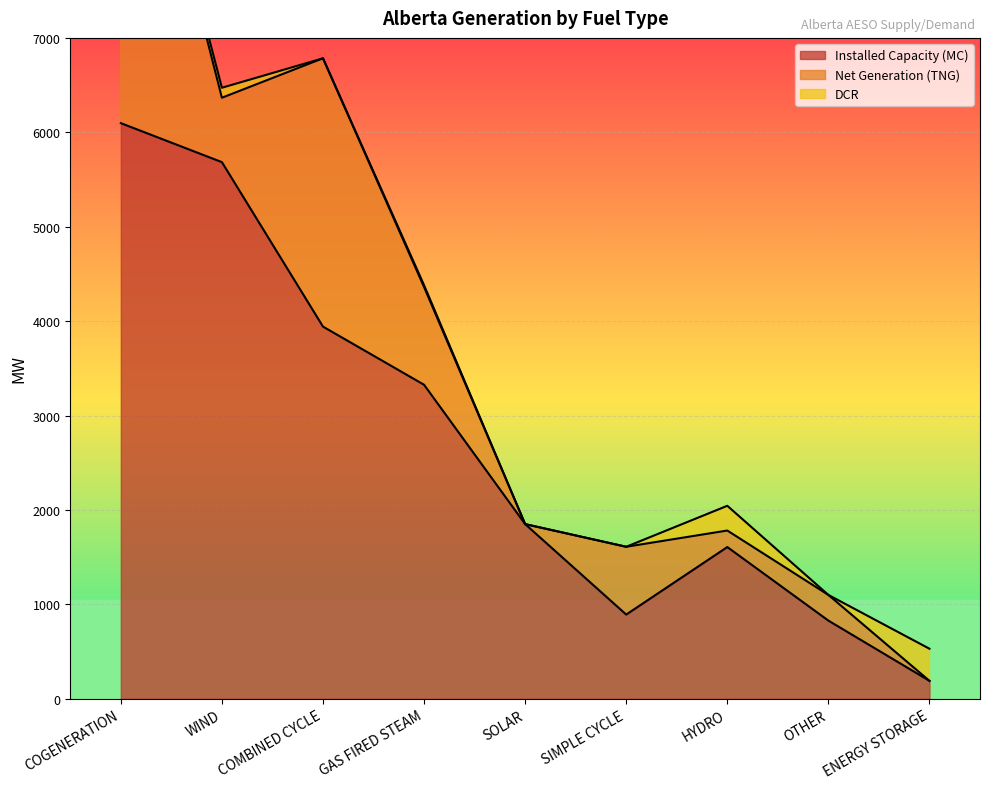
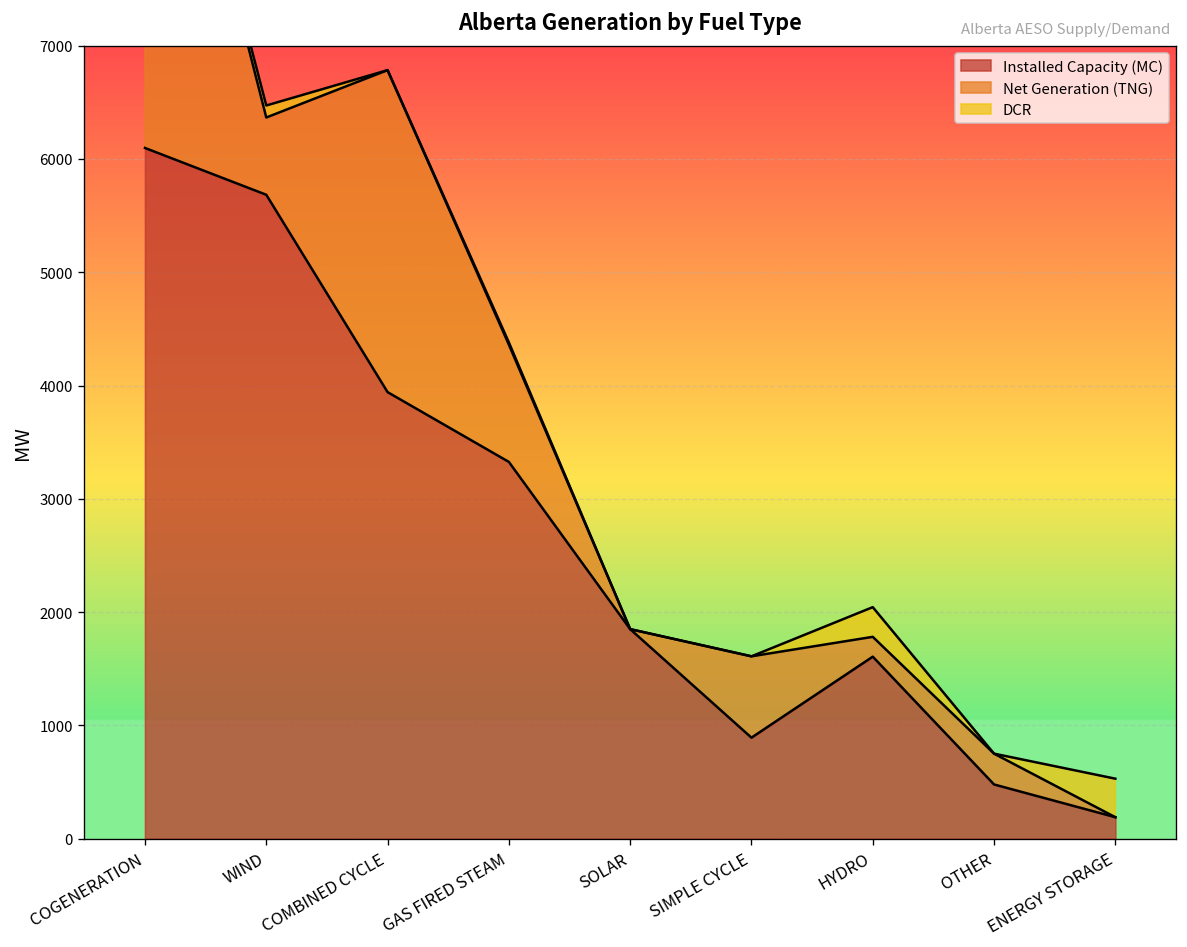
Installed Capacity (MC), OTHER: 800 -> 500
